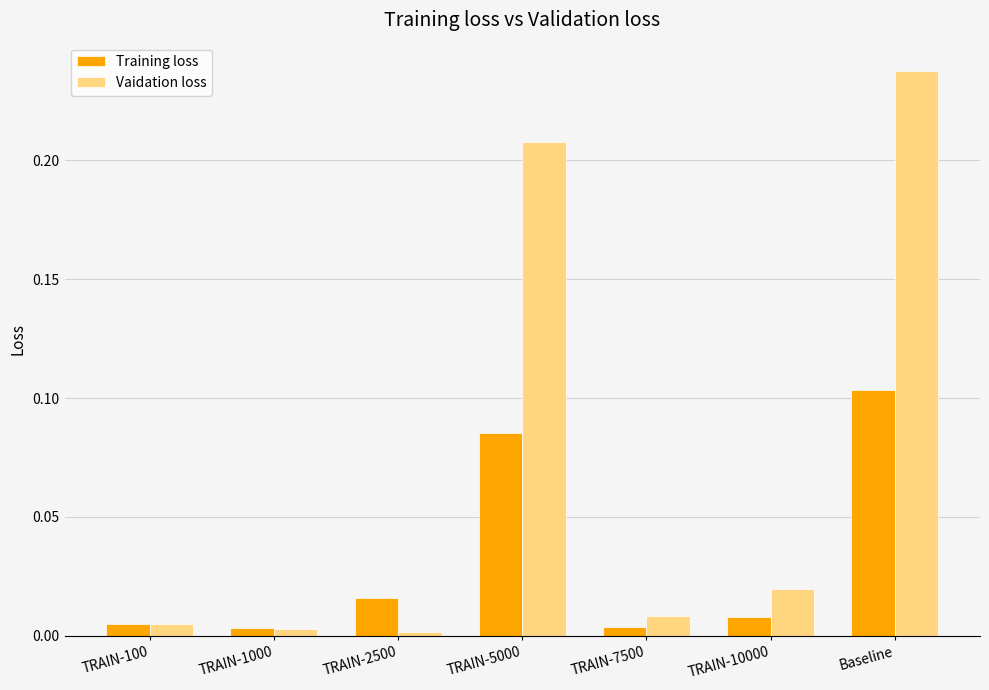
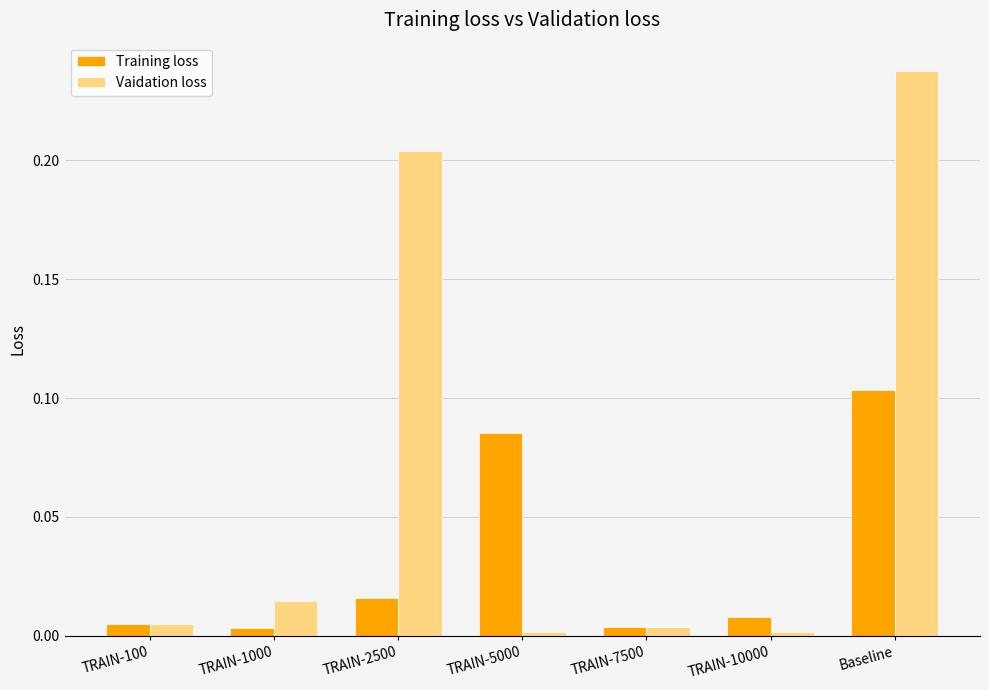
Vaidation loss, TRAIN-1000: 0.003 -> 0.015
Vaidation loss, TRAIN-2500: 0.002 -> 0.204
Vaidation loss, TRAIN-5000: 0.207 -> 0.002
Vaidation loss, TRAIN-7500: 0.008 -> 0.004
Vaidation loss, TRAIN-10000: 0.020 -> 0.002
